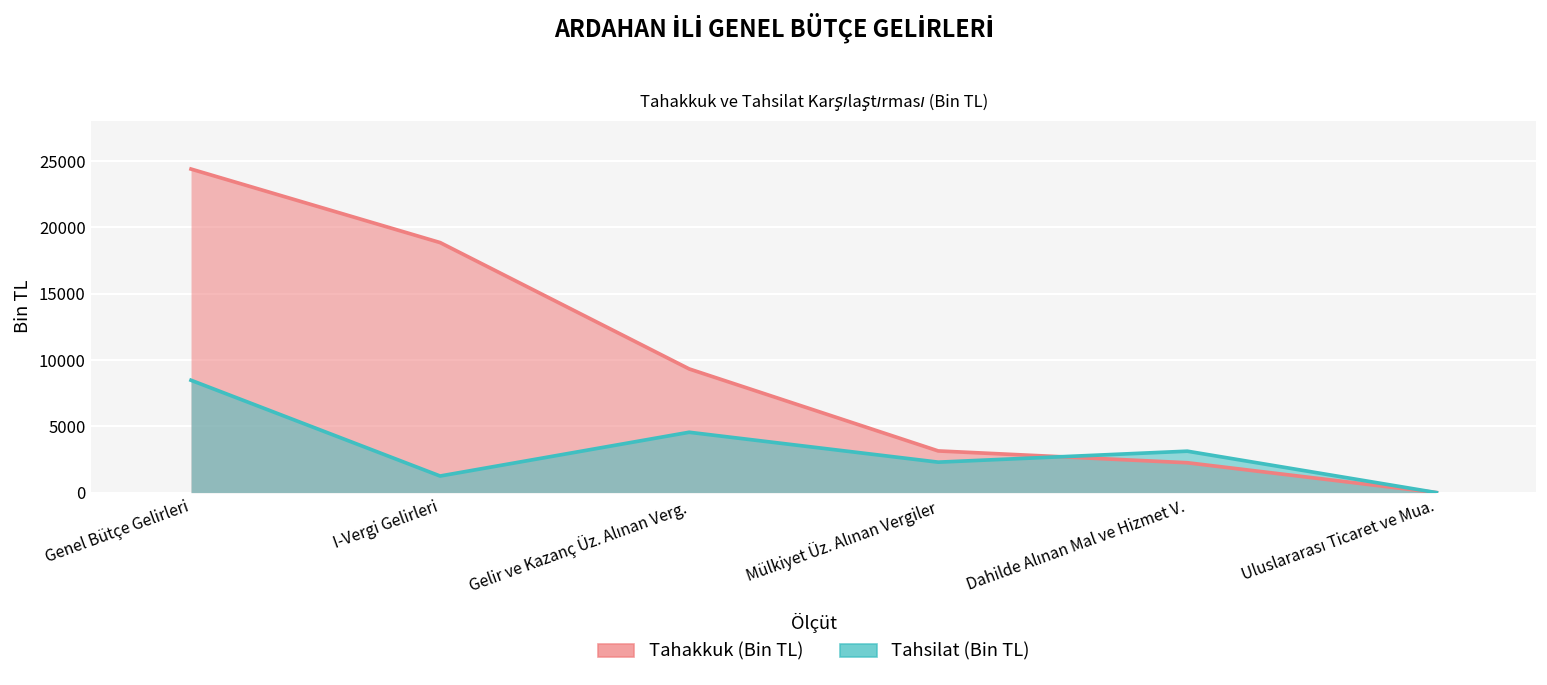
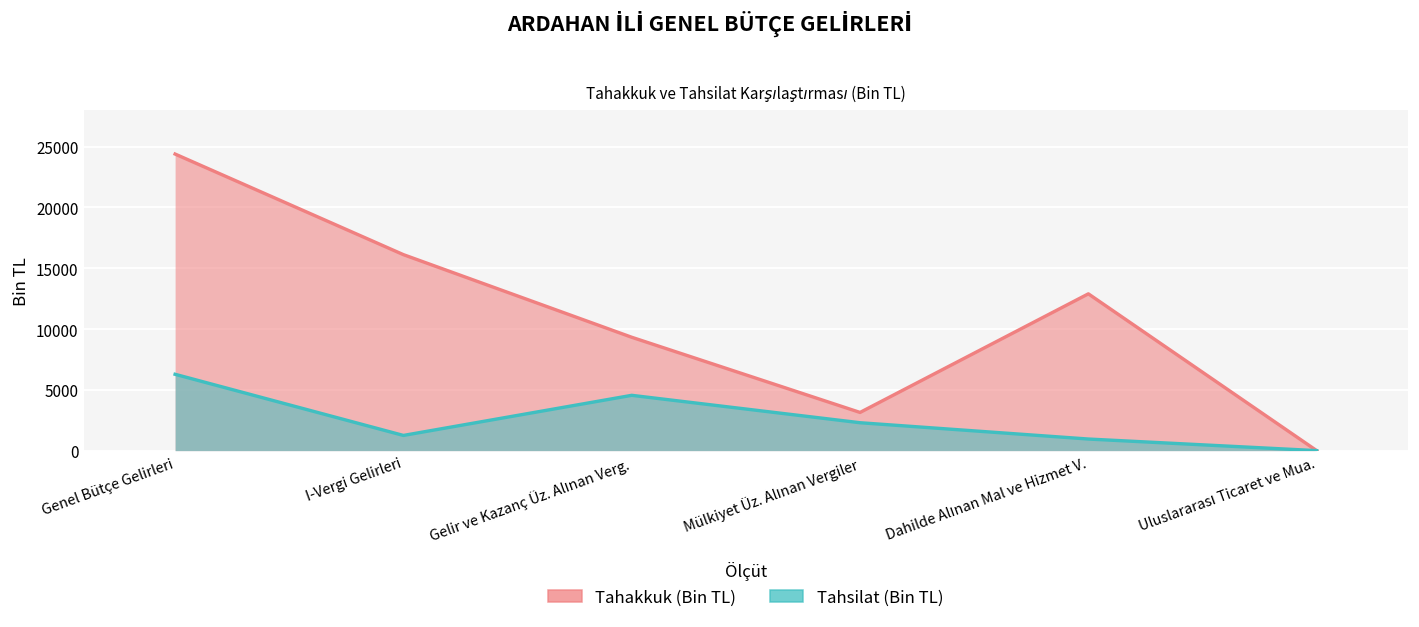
Tahsilat (Bin TL), Genel Bütçe Gelirleri: 8500 -> 6300
Tahakkuk (Bin TL), I-Vergi Gelirleri: 18900 -> 16100
Tahakkuk (Bin TL), Dahilde Alınan Mal ve Hizmet V.: 2300 -> 12900
Tahsilat (Bin TL), Dahilde Alınan Mal ve Hizmet V.: 3100 -> 1000
